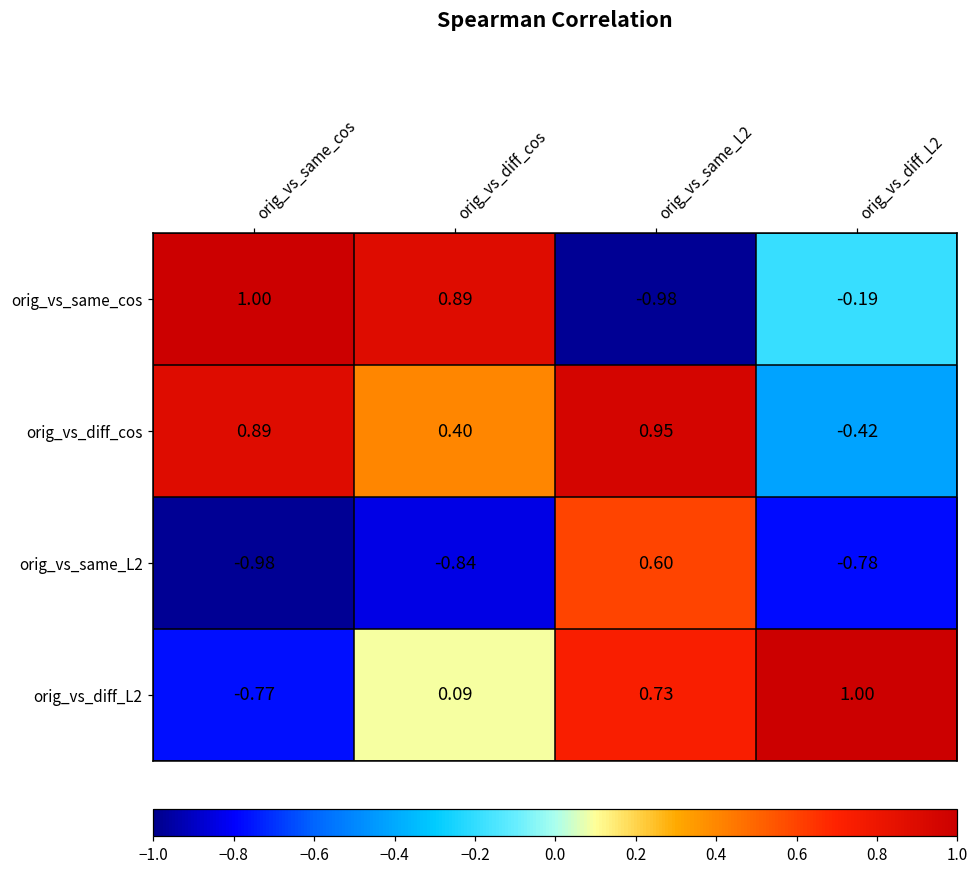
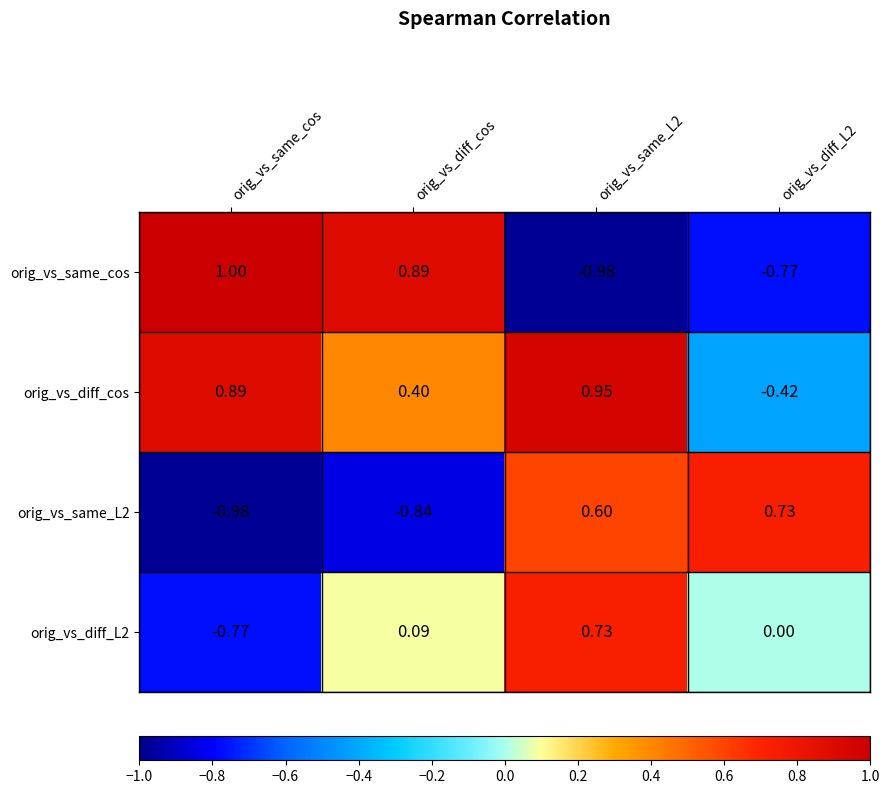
orig_vs_same_cos, orig_vs_diff_L2: -0.19 -> -0.77
orig_vs_same_L2, orig_vs_diff_L2: -0.78 -> 0.73
orig_vs_diff_L2, orig_vs_diff_L2: 1.00 -> 0.00
